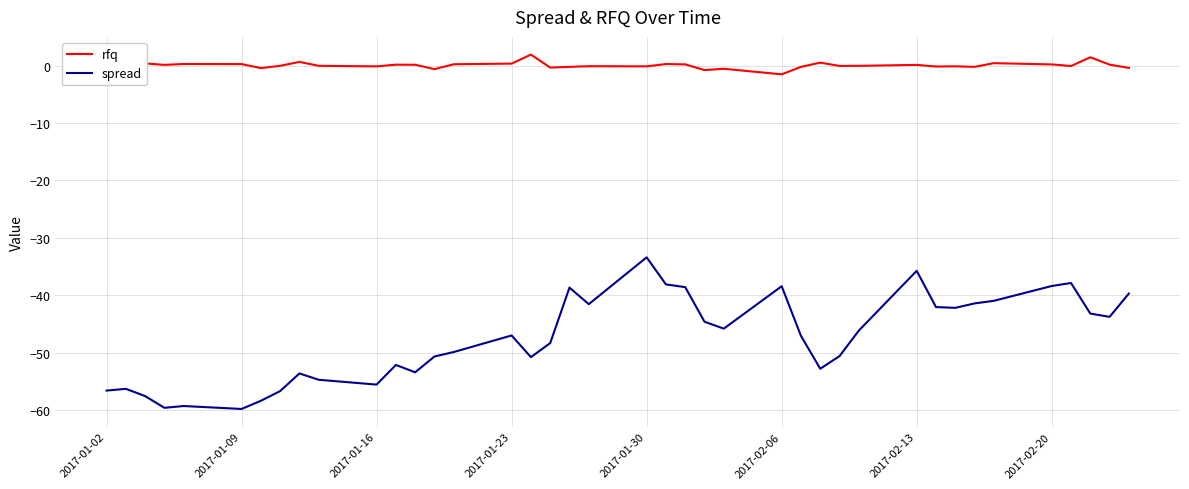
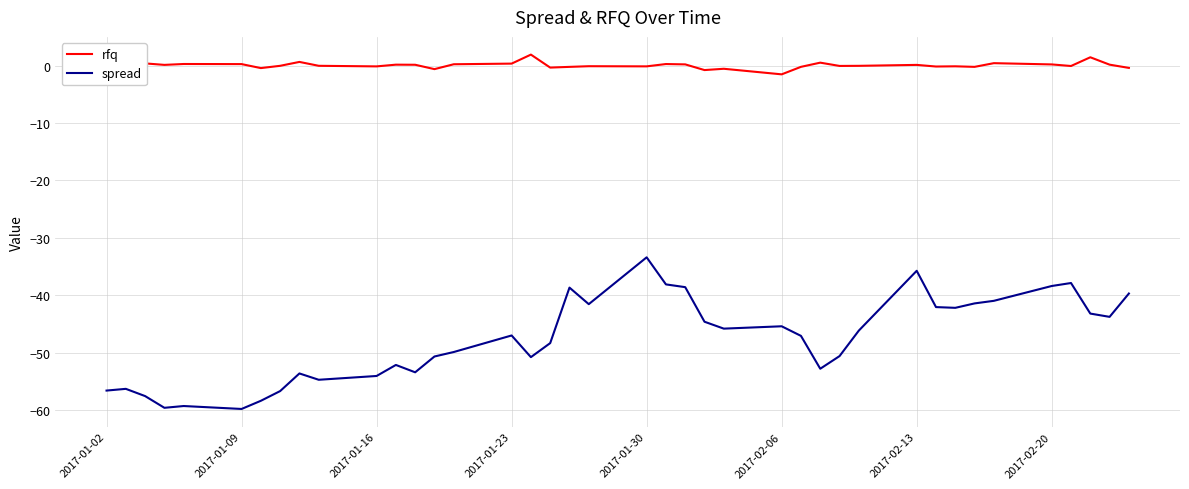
spread, 2017-01-16: -56 -> -54
spread, 2017-02-06: -38 -> -45
